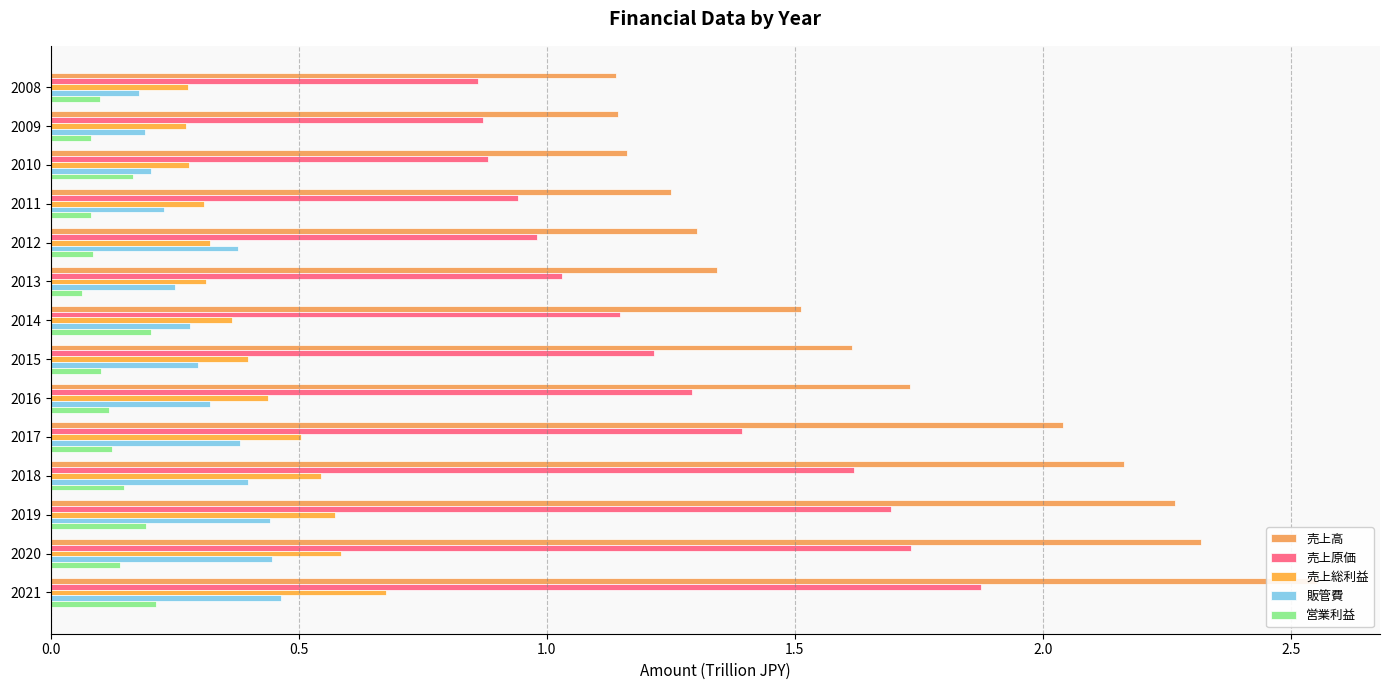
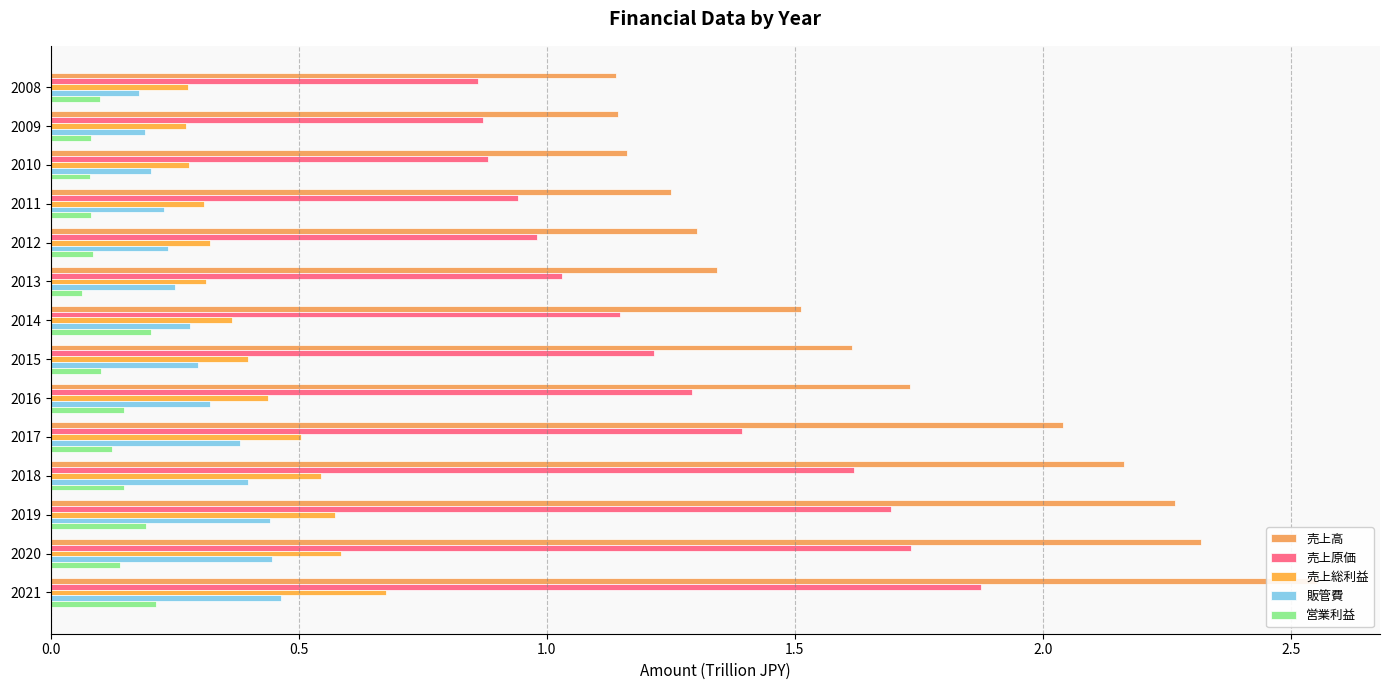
営業利益, 2010: 0.17 -> 0.08
販管費, 2012: 0.38 -> 0.24
営業利益, 2016: 0.12 -> 0.15
